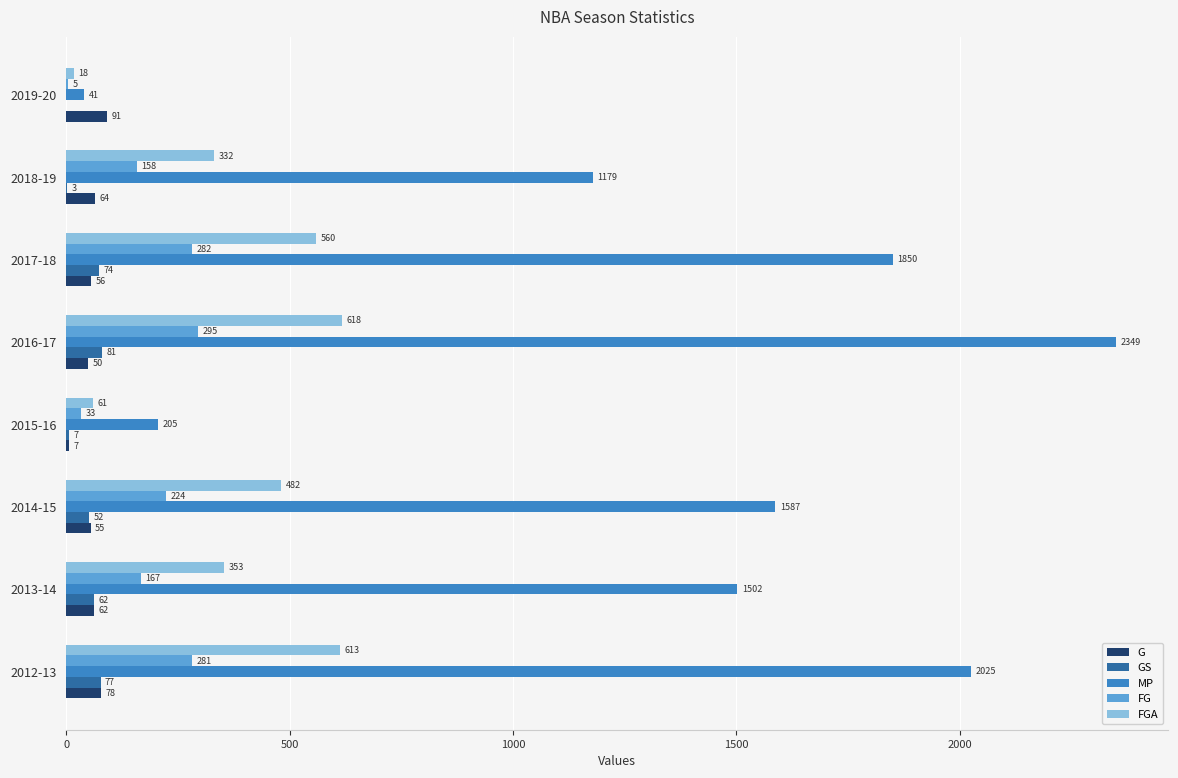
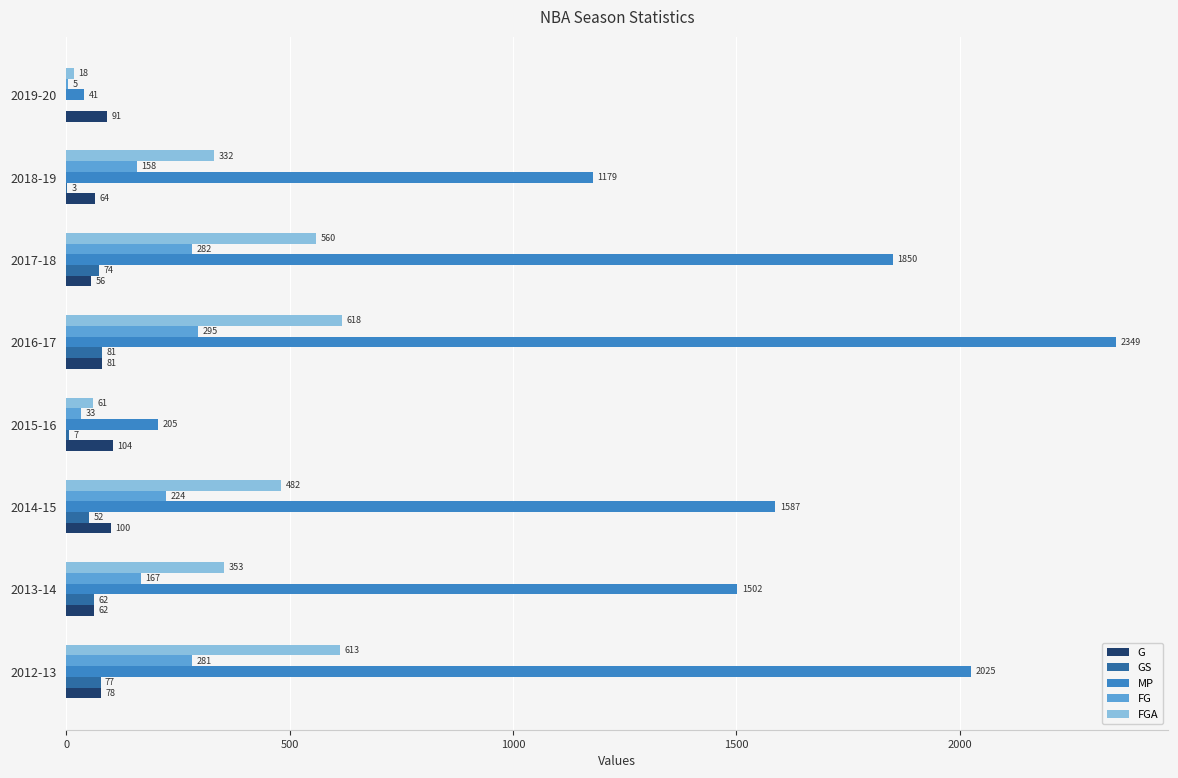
G, 2016-17: 50 -> 81
G, 2015-16: 7 -> 104
G, 2014-15: 55 -> 100
